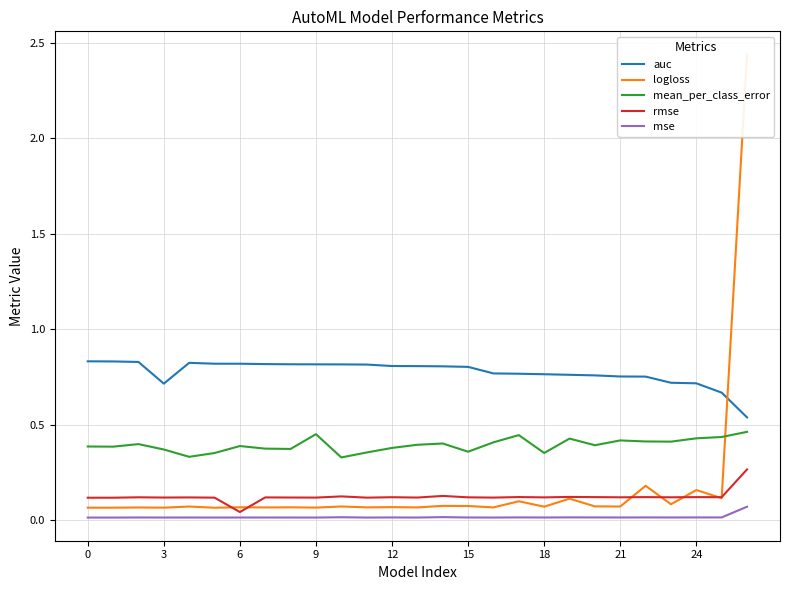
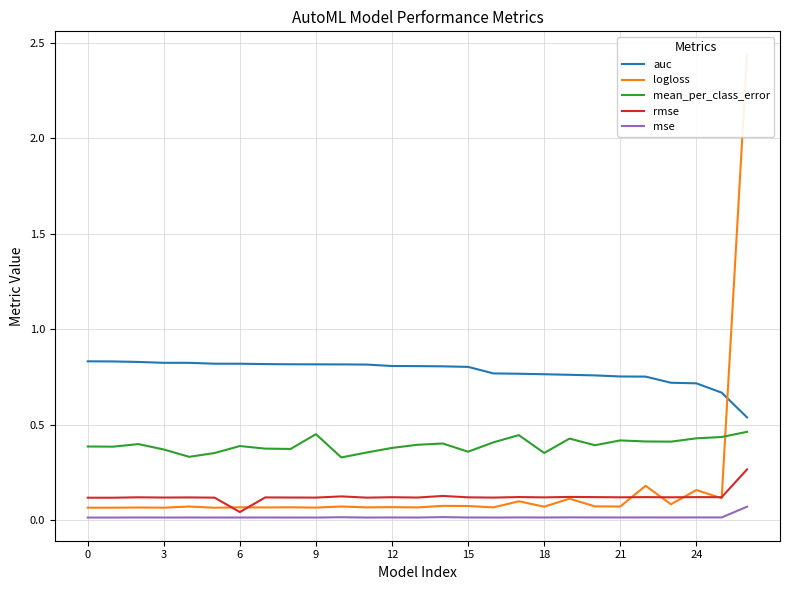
auc, 3: 0.72 -> 0.82
